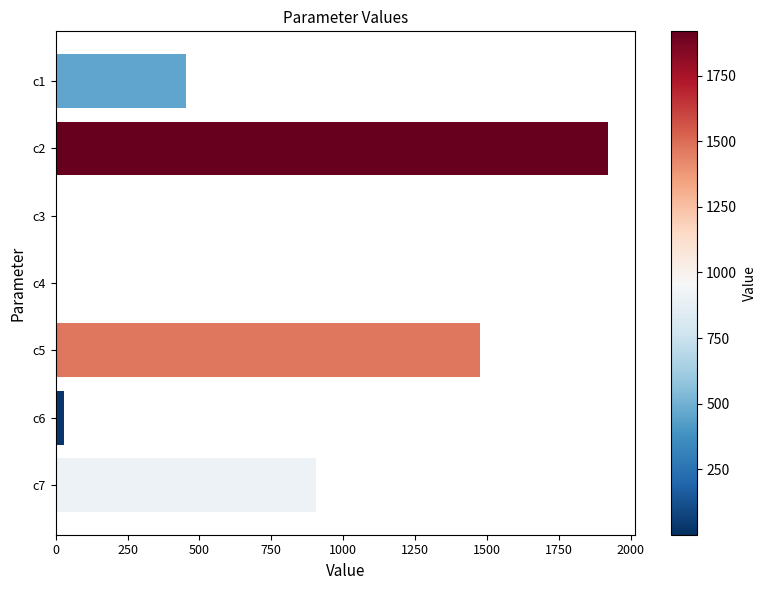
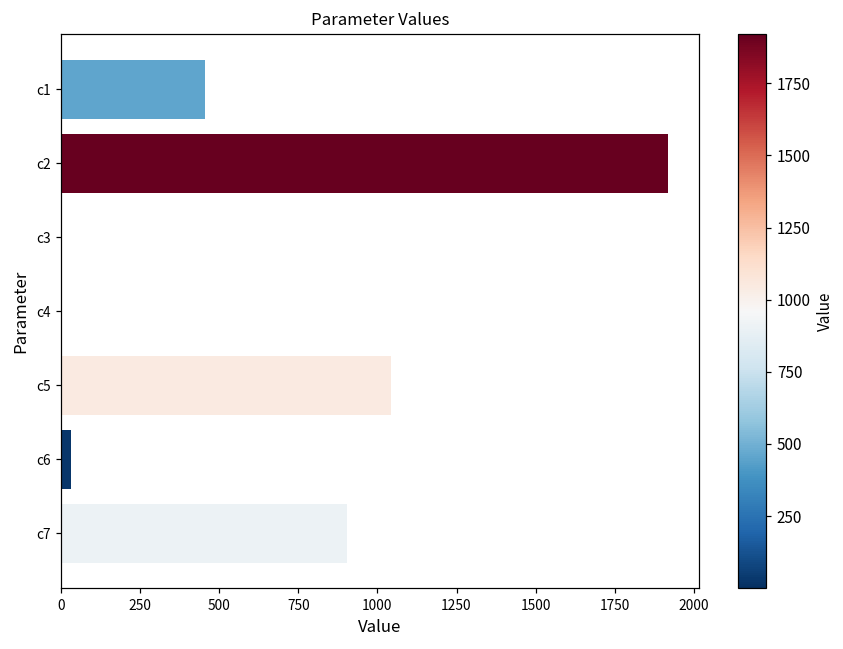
c5: 1470 -> 1040
